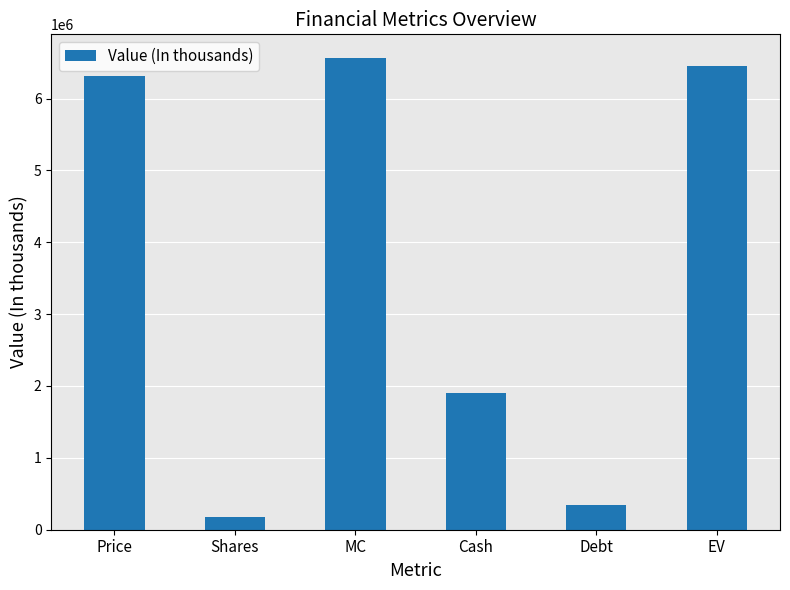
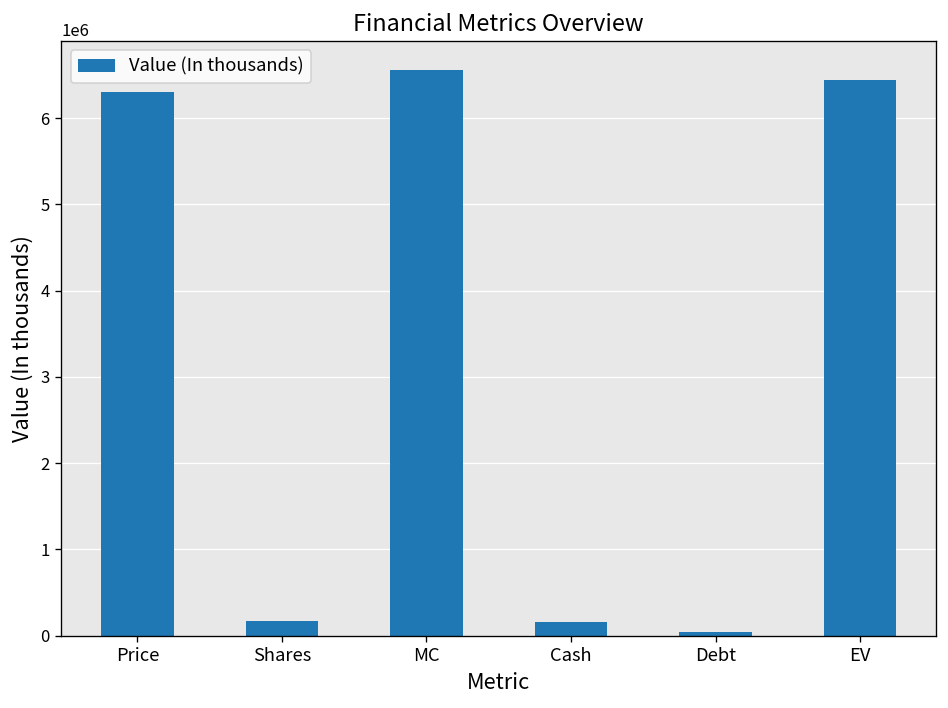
Cash: 1900000 -> 200000
Debt: 300000 -> 0
